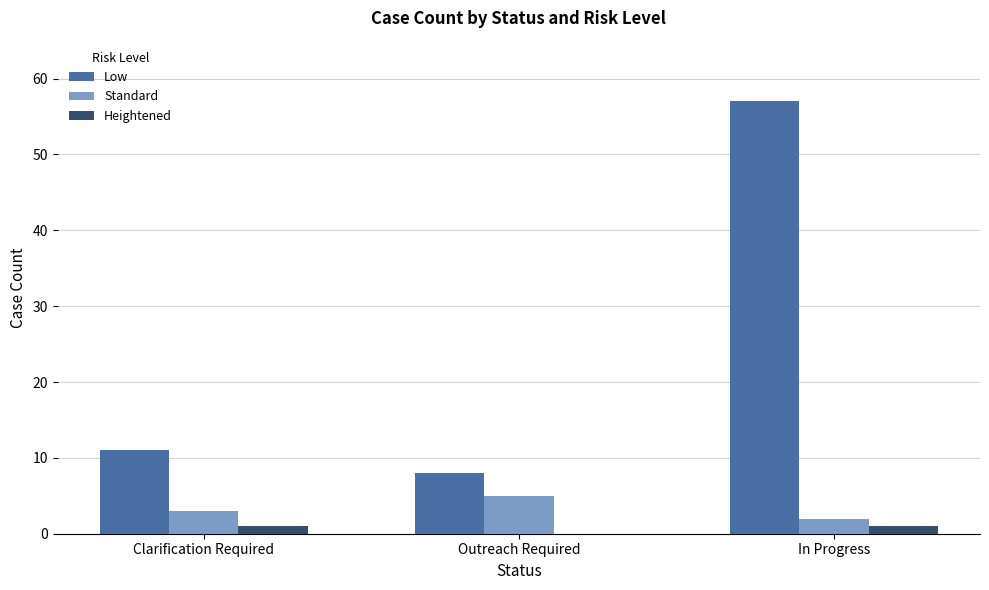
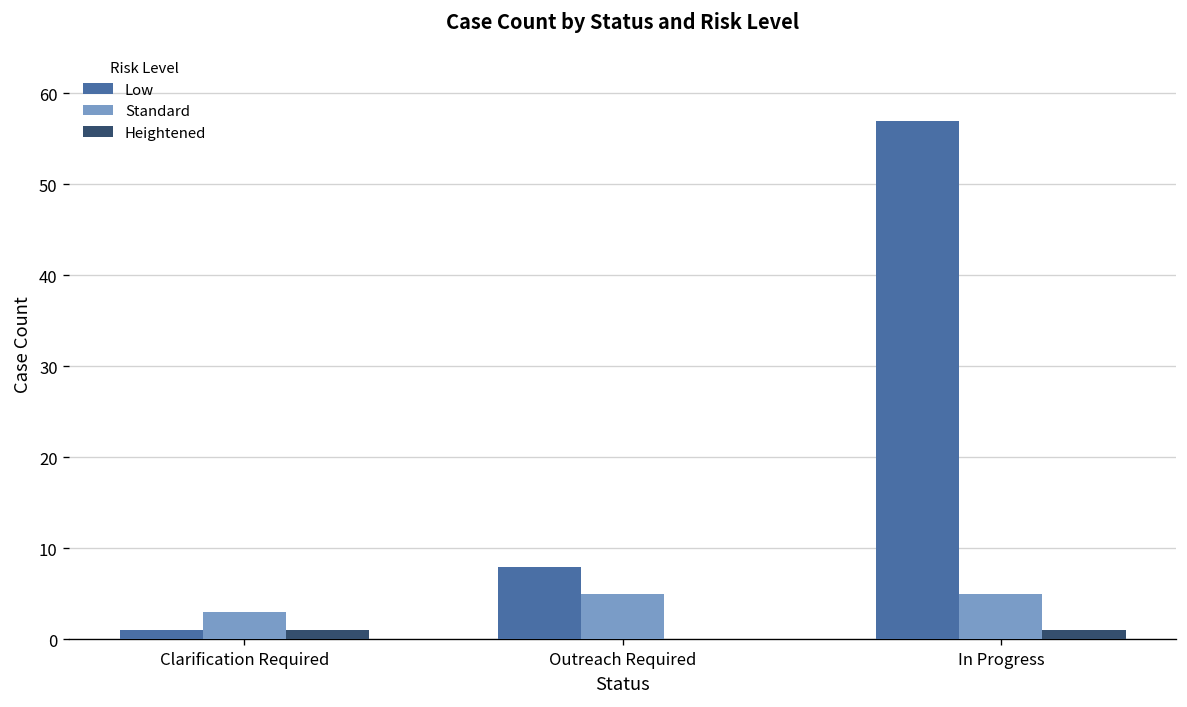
Low, Clarification Required: 11 -> 1
Standard, In Progress: 2 -> 5
